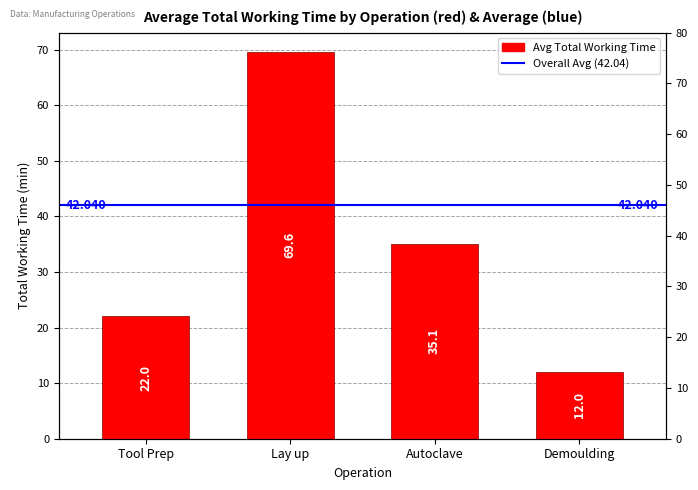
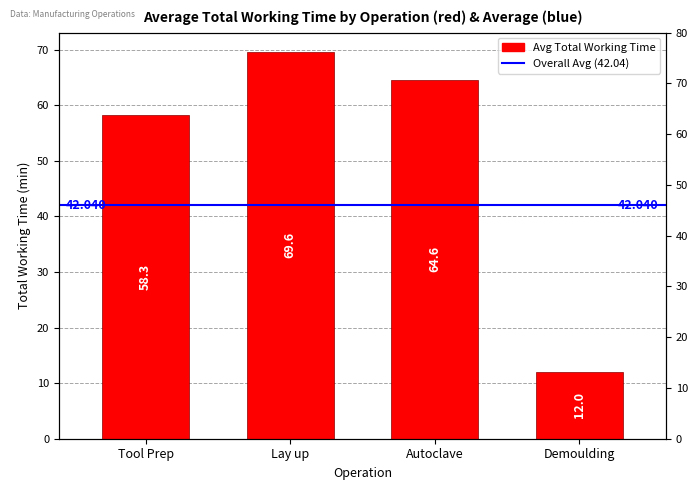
Tool Prep: 22.0 -> 58.3
Autoclave: 35.1 -> 64.6
